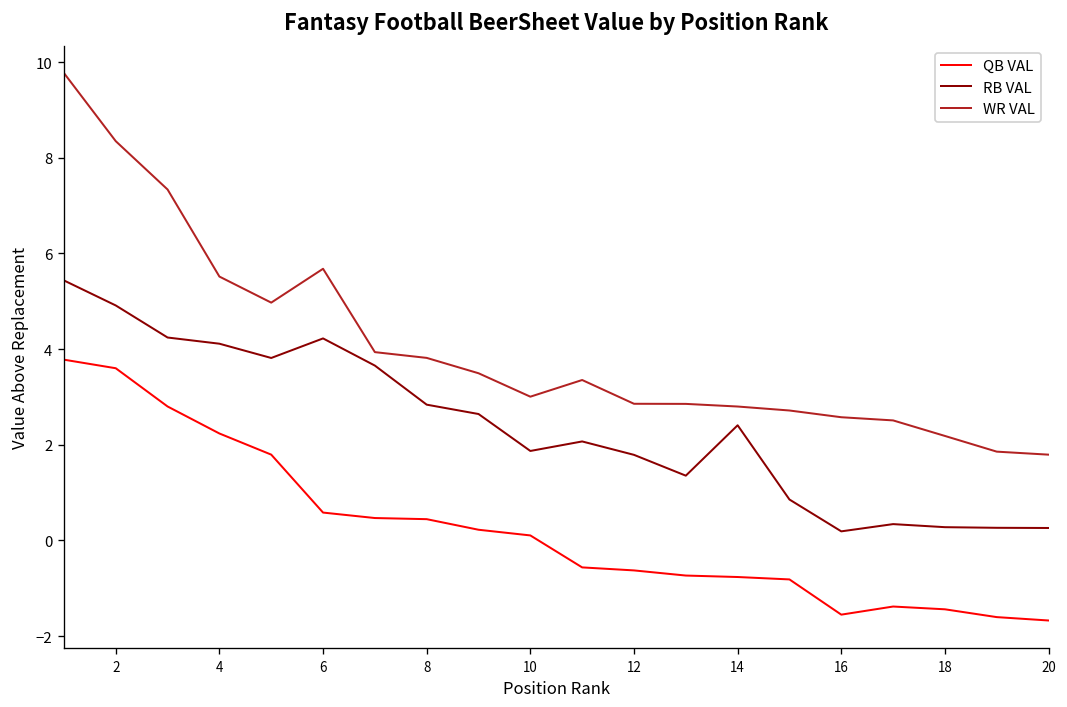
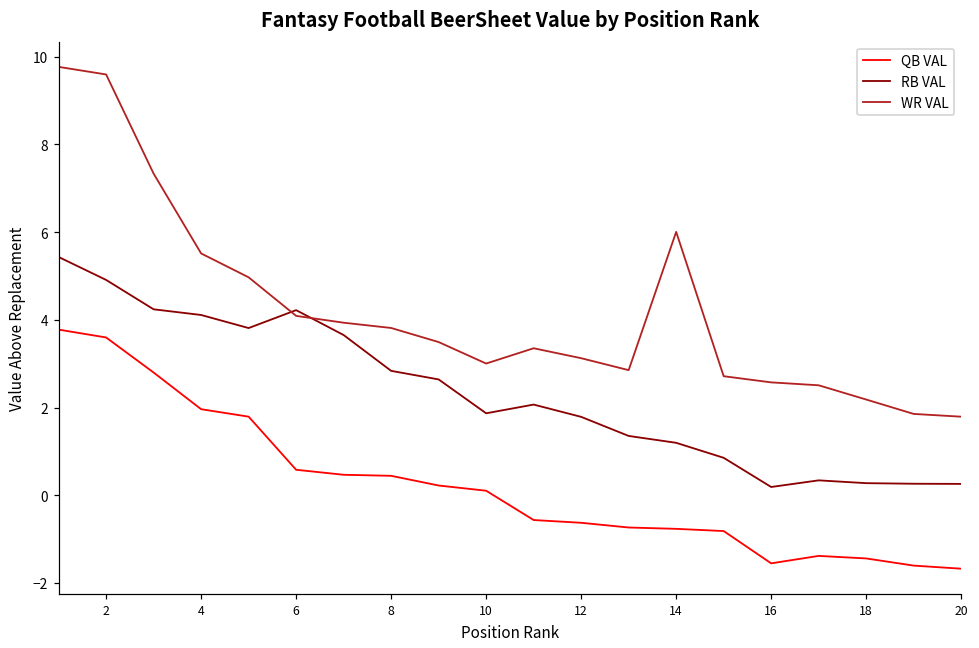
WR VAL, 2: 8.3 -> 9.6
QB VAL, 4: 2.2 -> 2.0
WR VAL, 6: 5.7 -> 4.1
WR VAL, 12: 2.9 -> 3.1
RB VAL, 14: 2.4 -> 1.2
WR VAL, 14: 2.8 -> 6.0
